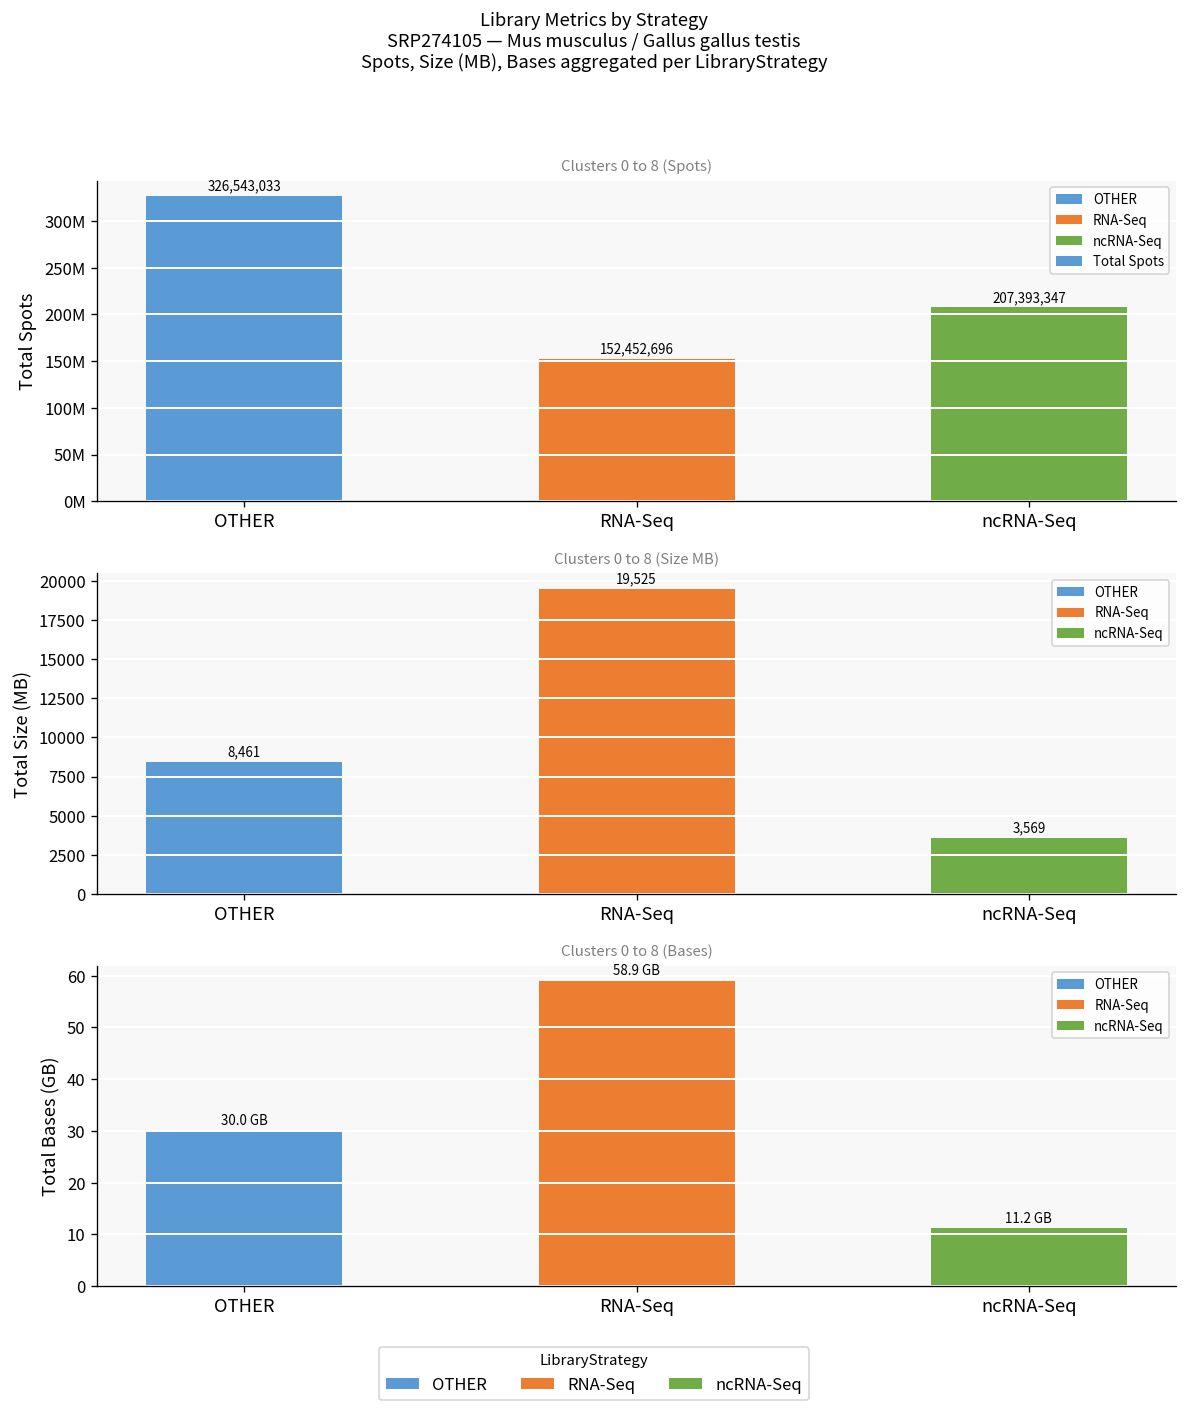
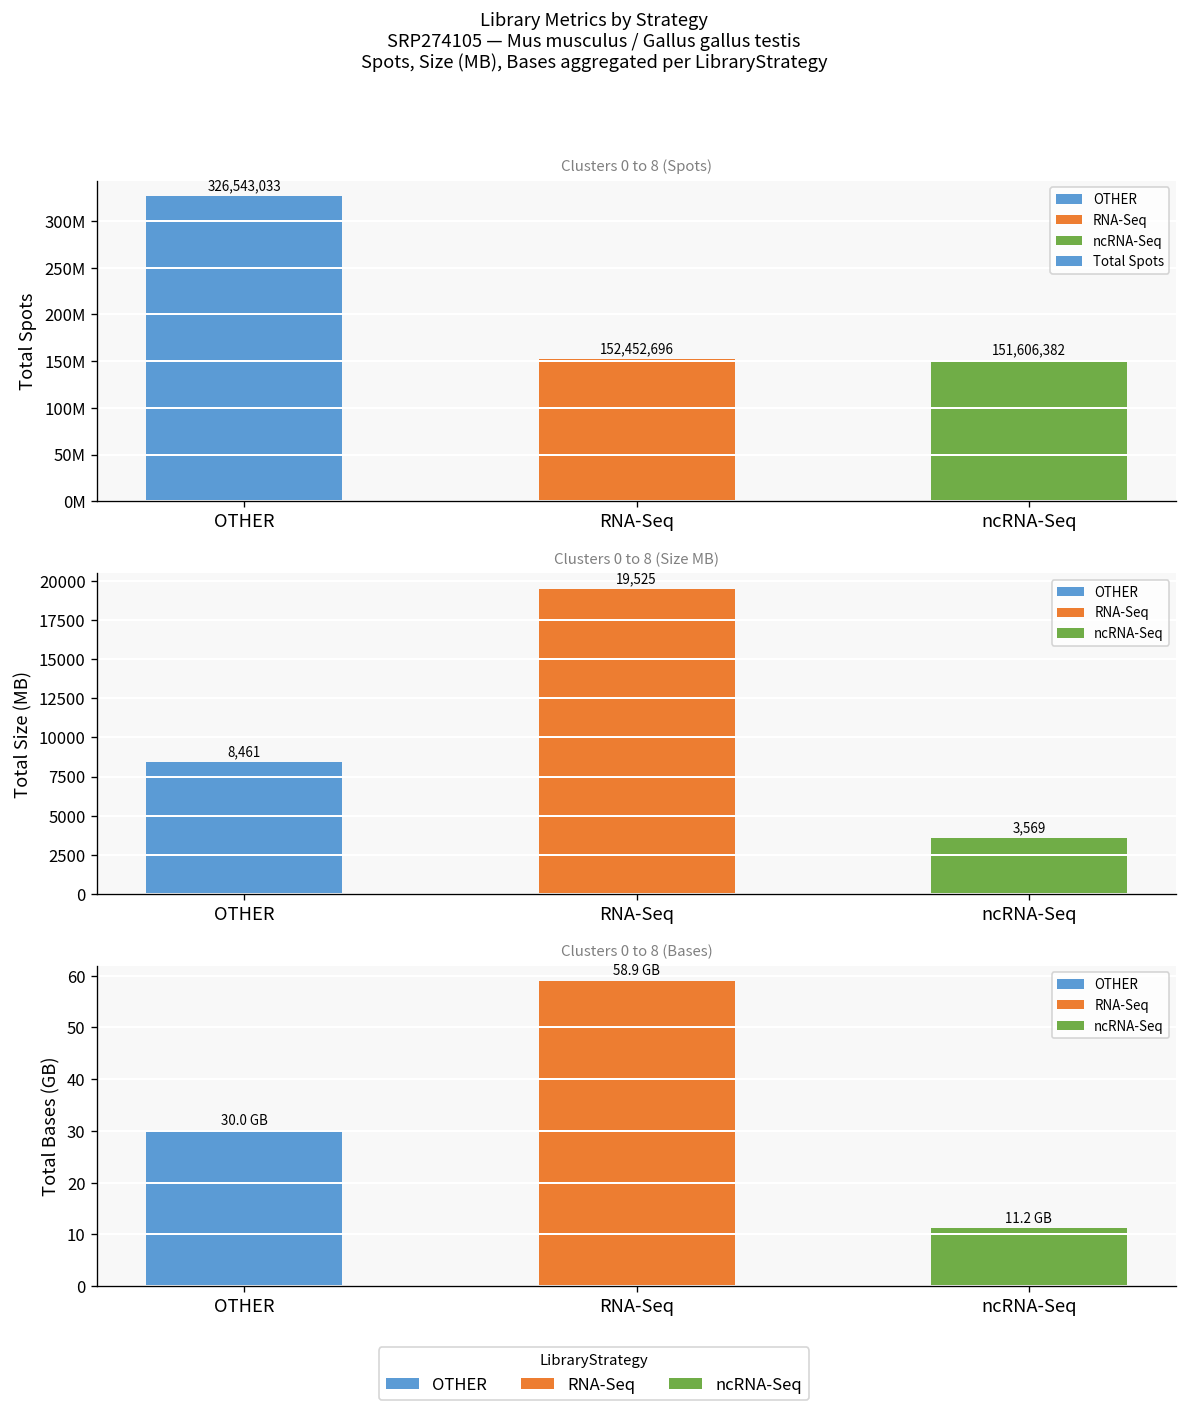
Clusters 0 to 8 (Spots), ncRNA-Seq: 207,393,347 -> 151,606,382
